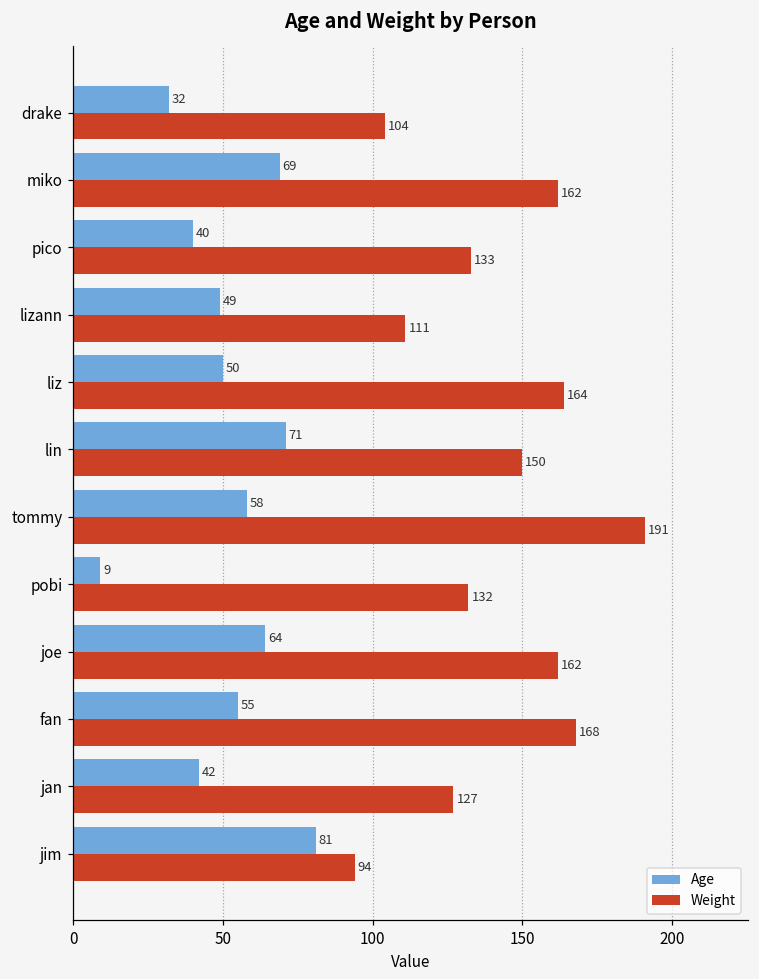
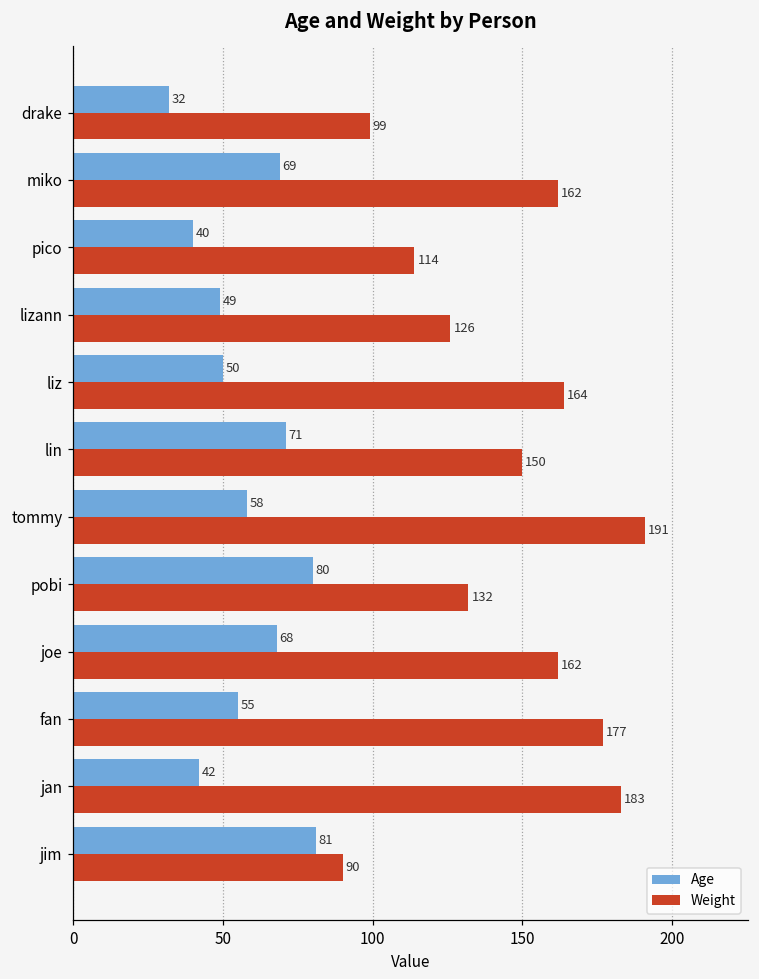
Weight, drake: 104 -> 99
Weight, pico: 133 -> 114
Weight, lizann: 111 -> 126
Age, pobi: 9 -> 80
Age, joe: 64 -> 68
Weight, fan: 168 -> 177
Weight, jan: 127 -> 183
Weight, jim: 94 -> 90
